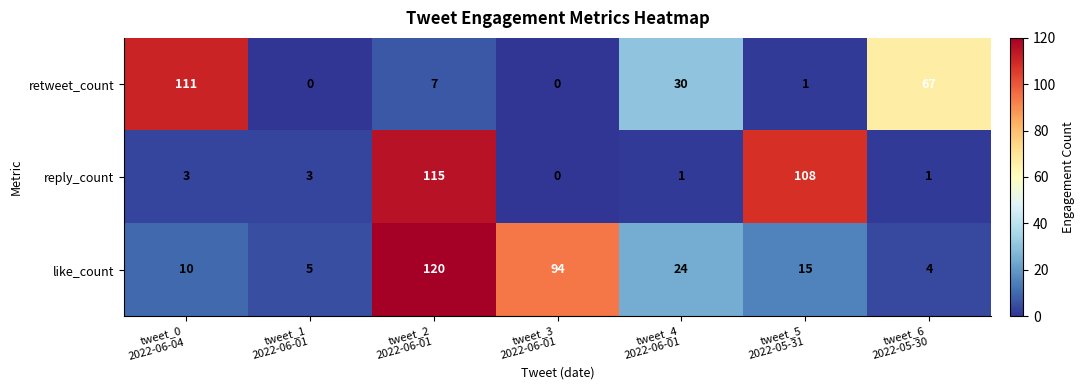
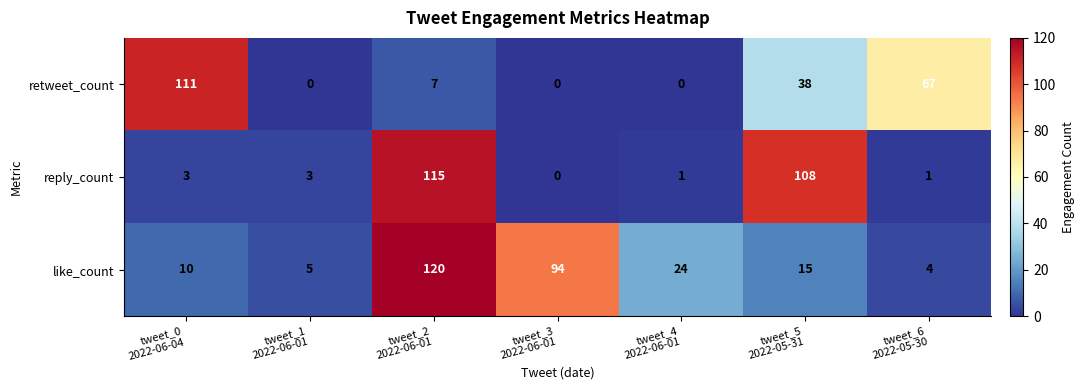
retweet_count, tweet_4 2022-06-01: 30 -> 0
retweet_count, tweet_5 2022-05-31: 1 -> 38
